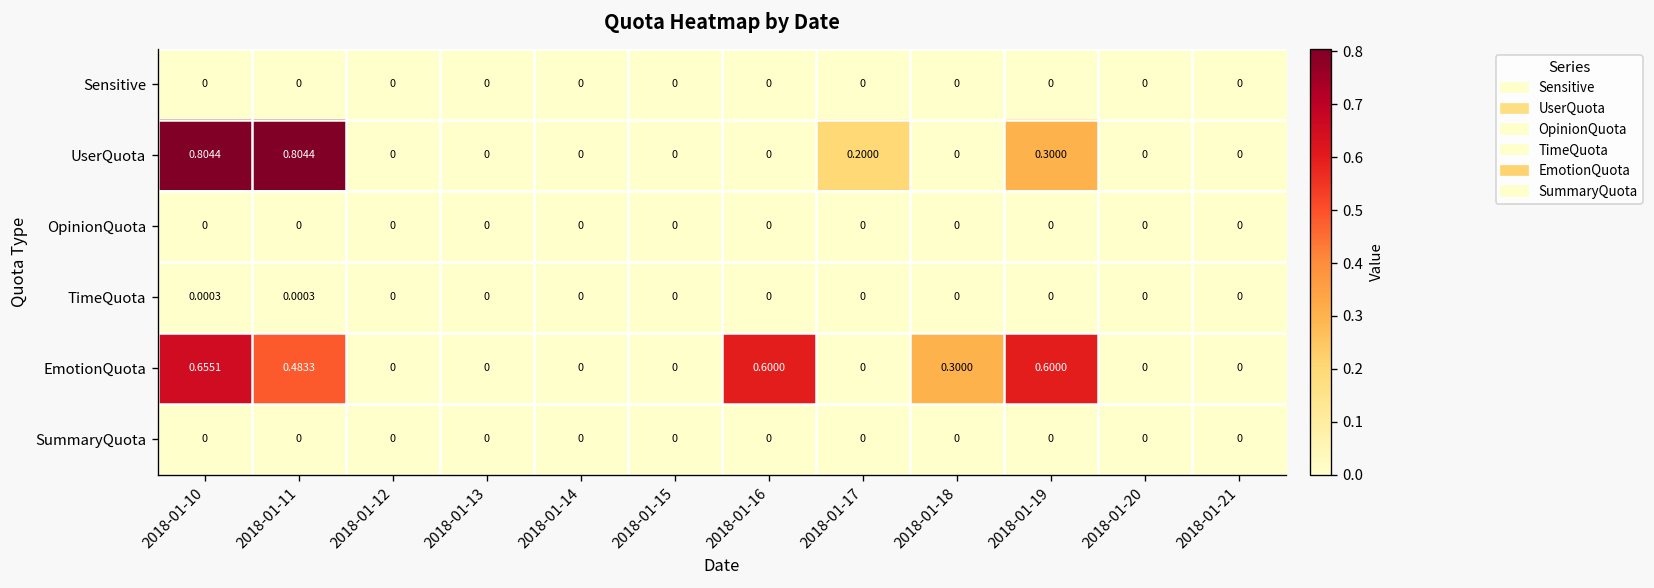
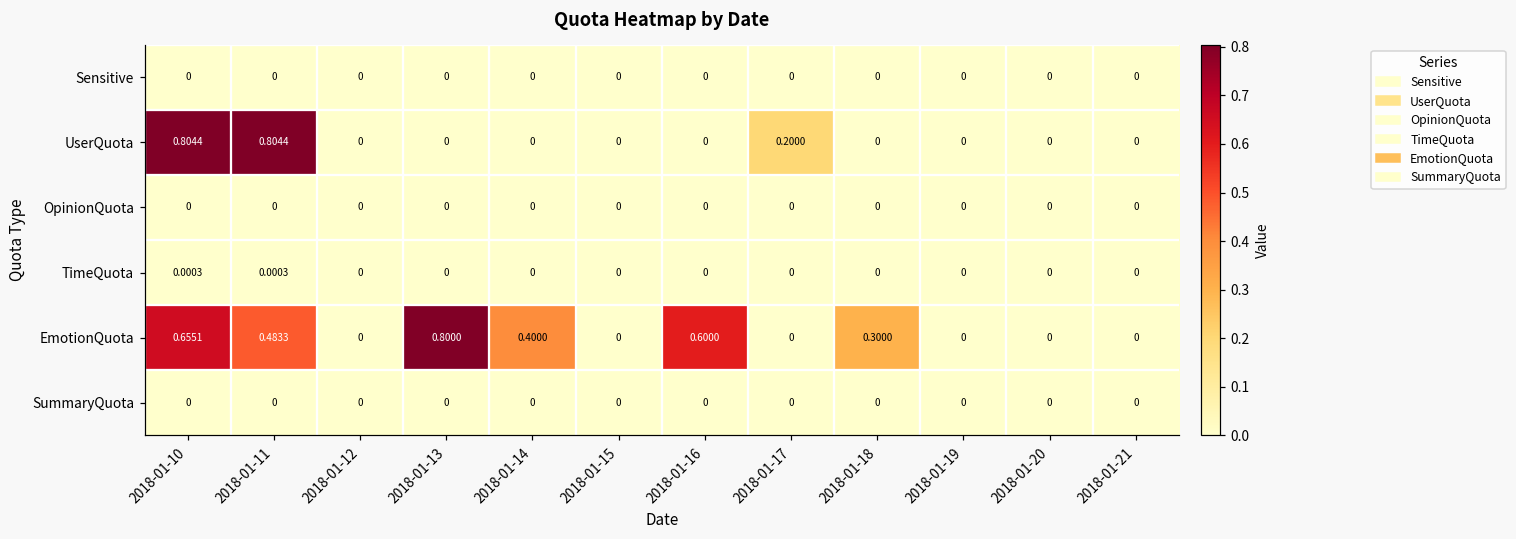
UserQuota, 2018-01-19: 0.3000 -> 0
EmotionQuota, 2018-01-13: 0 -> 0.8000
EmotionQuota, 2018-01-14: 0 -> 0.4000
EmotionQuota, 2018-01-19: 0.6000 -> 0
